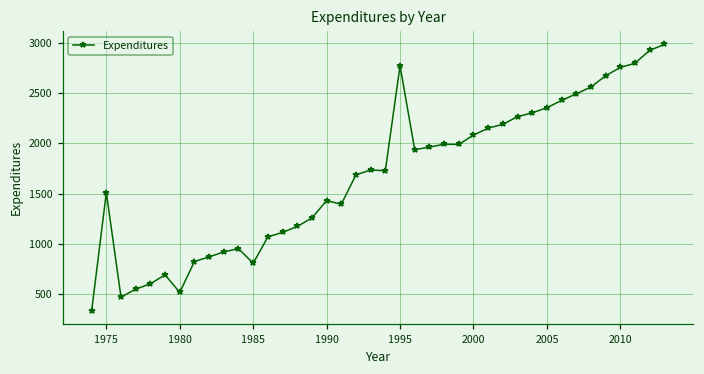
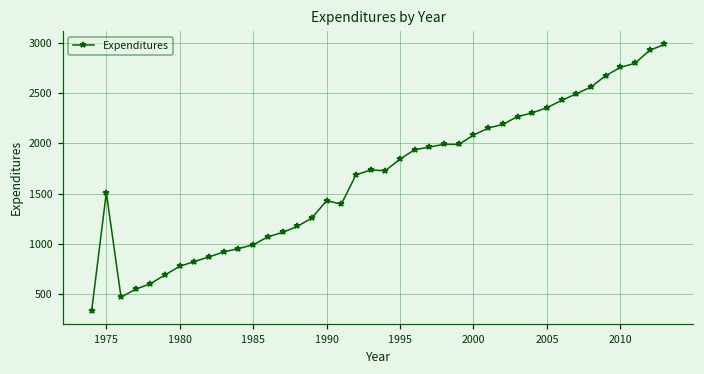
1980: 500 -> 800
1985: 800 -> 1000
1995: 2800 -> 1800
